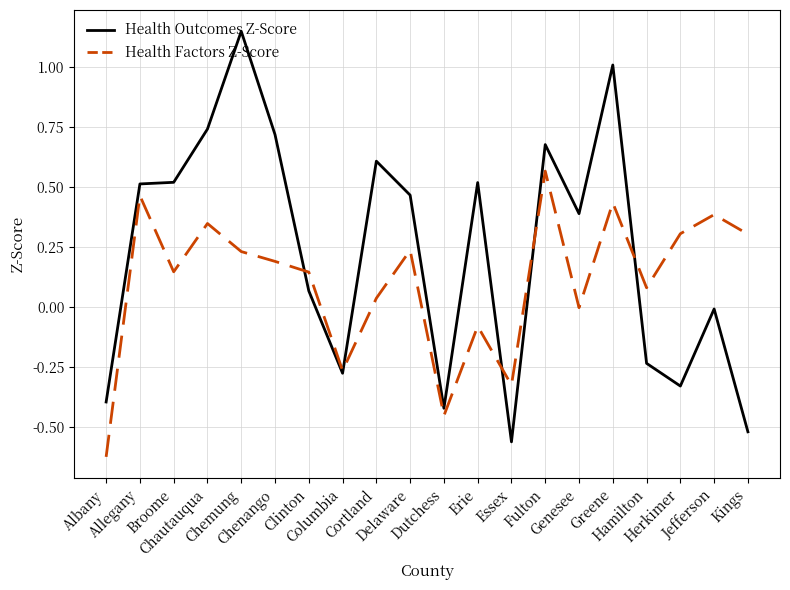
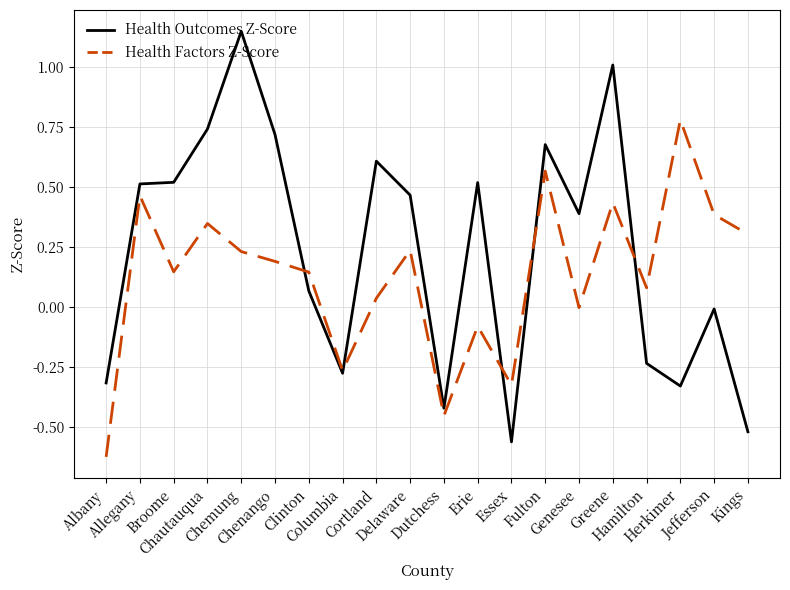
Health Outcomes Z-Score, Albany: -0.39 -> -0.32
Health Factors Z-Score, Herkimer: 0.31 -> 0.78
